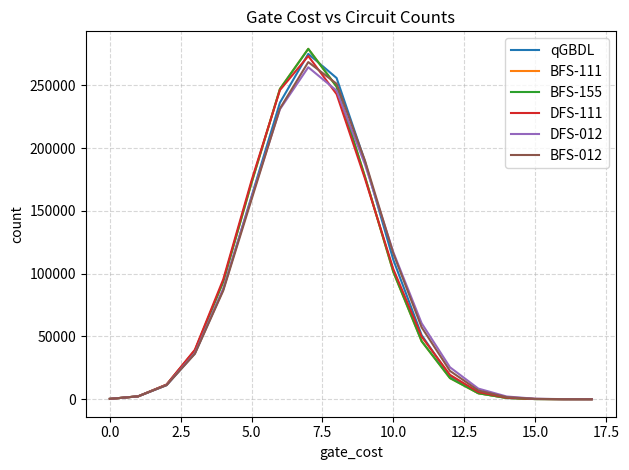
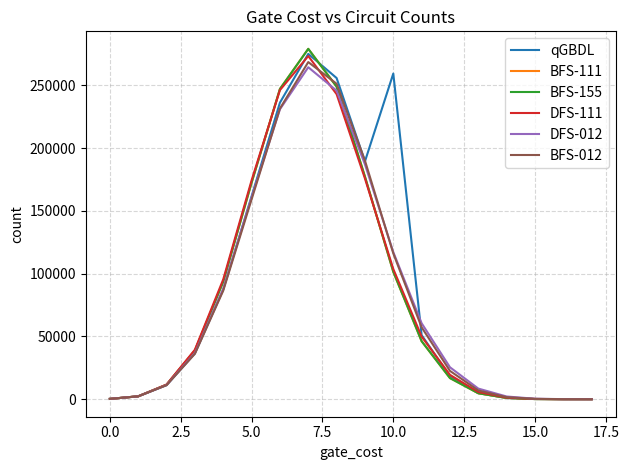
qGBDL, 10.0: 111000 -> 259000
